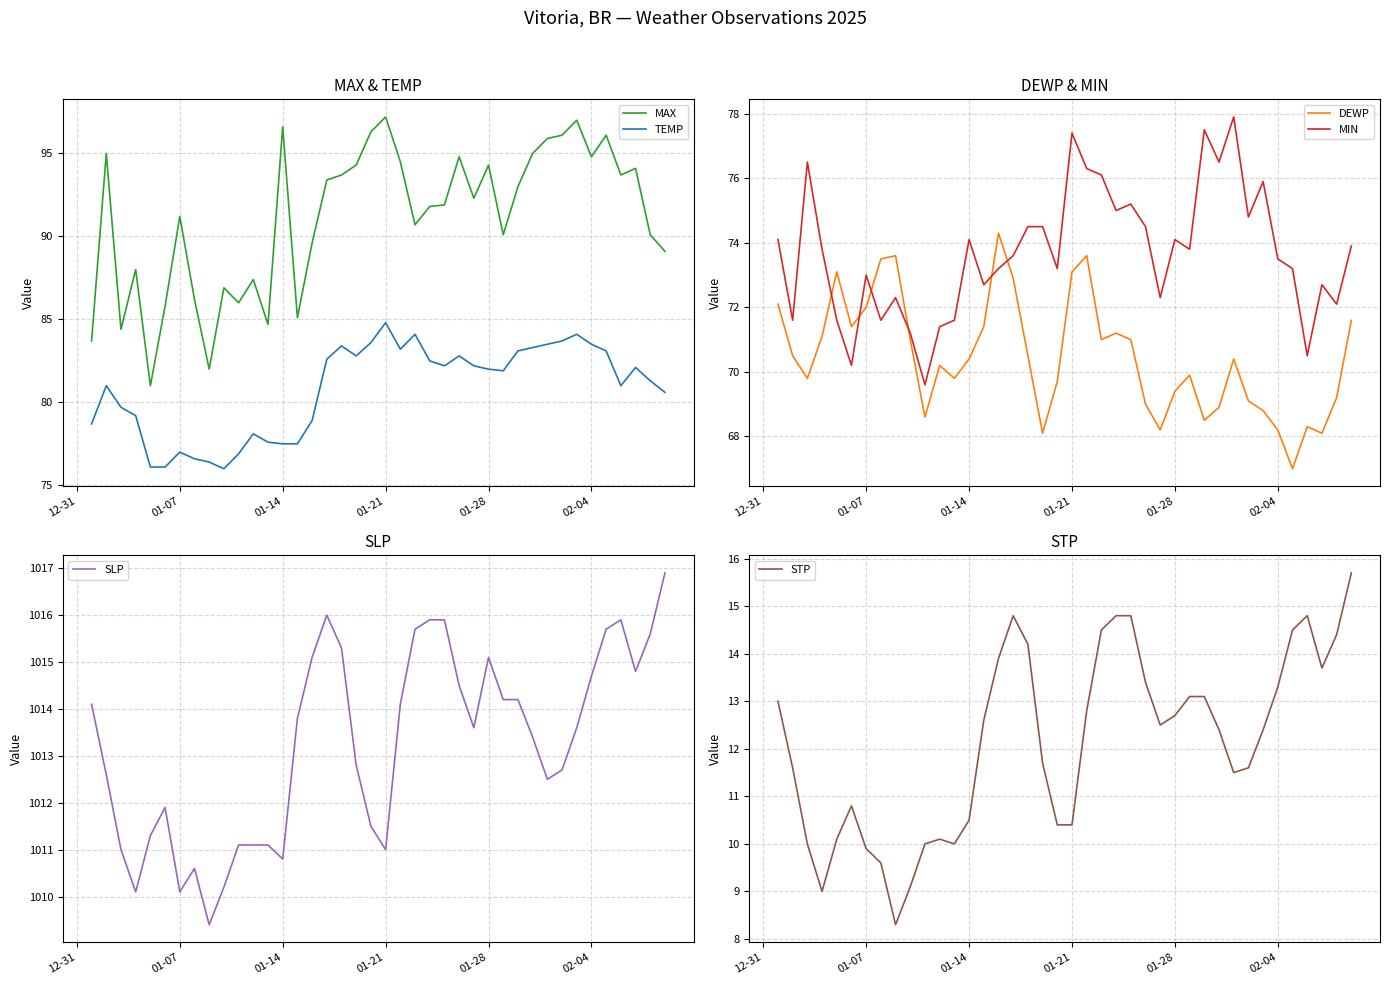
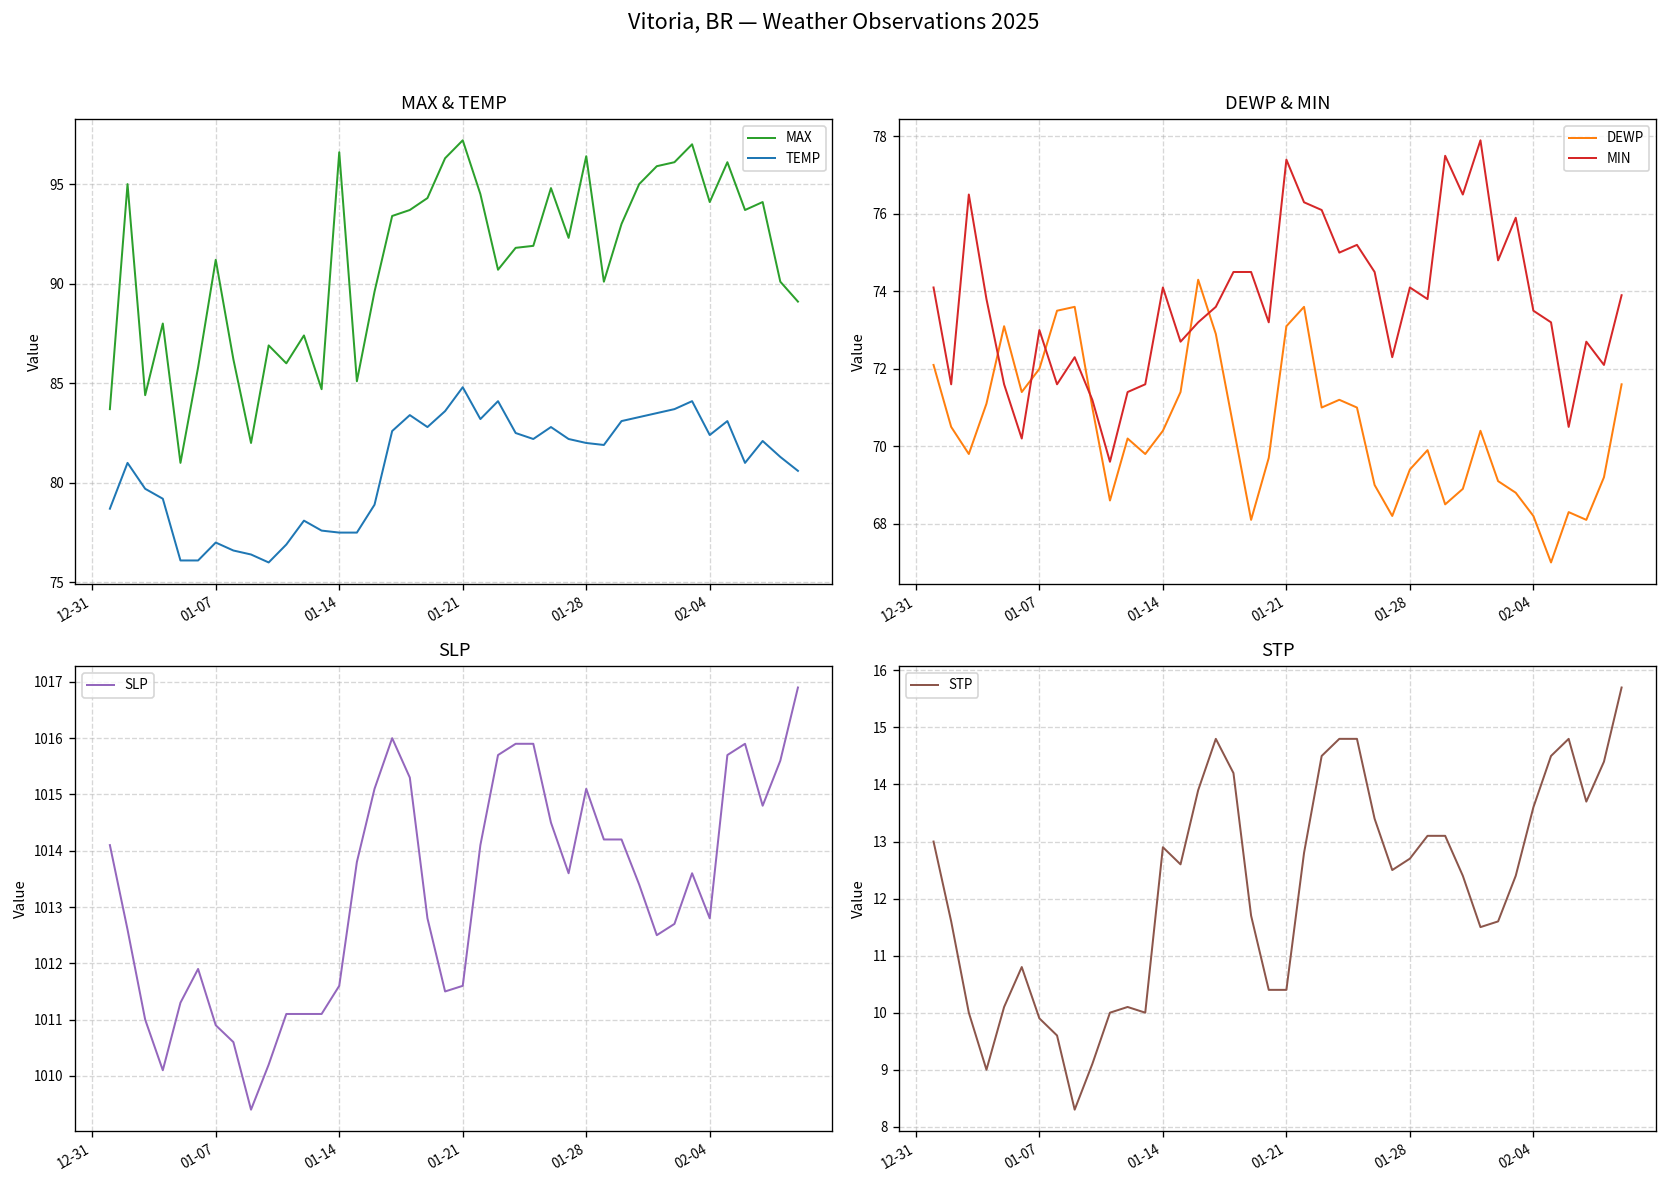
MAX & TEMP, MAX, 01-28: 94.3 -> 96.4
MAX & TEMP, MAX, 02-04: 94.8 -> 94.1
MAX & TEMP, TEMP, 02-04: 83.5 -> 82.4
SLP, 01-07: 1010.1 -> 1010.9
SLP, 01-14: 1010.8 -> 1011.6
SLP, 01-21: 1011.0 -> 1011.6
SLP, 02-04: 1014.7 -> 1012.8
STP, 01-14: 10.5 -> 12.9
STP, 02-04: 13.3 -> 13.6
